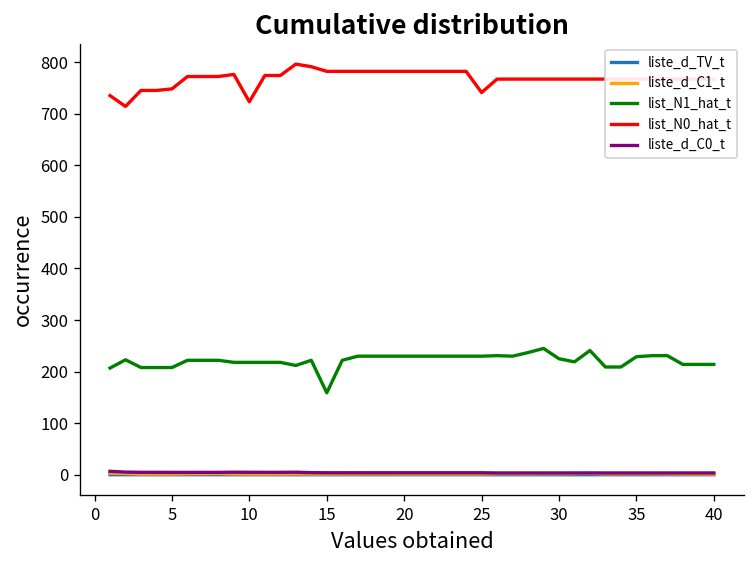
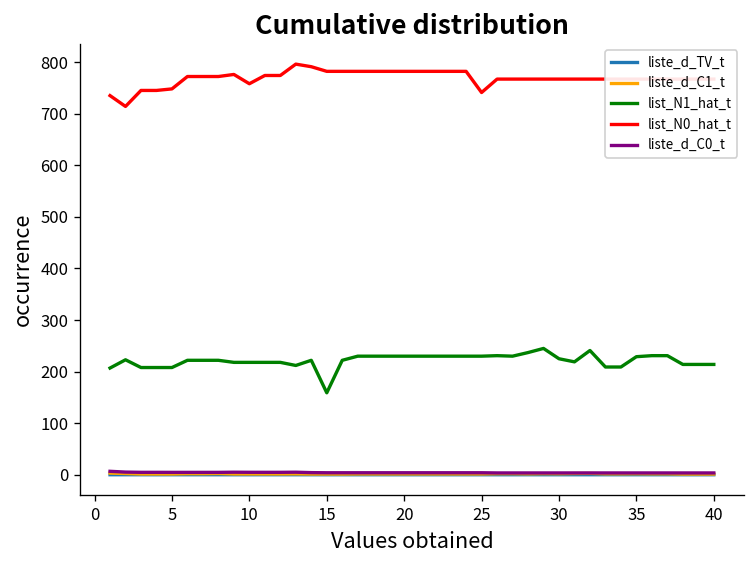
list_N0_hat_t, 10: 720 -> 760
